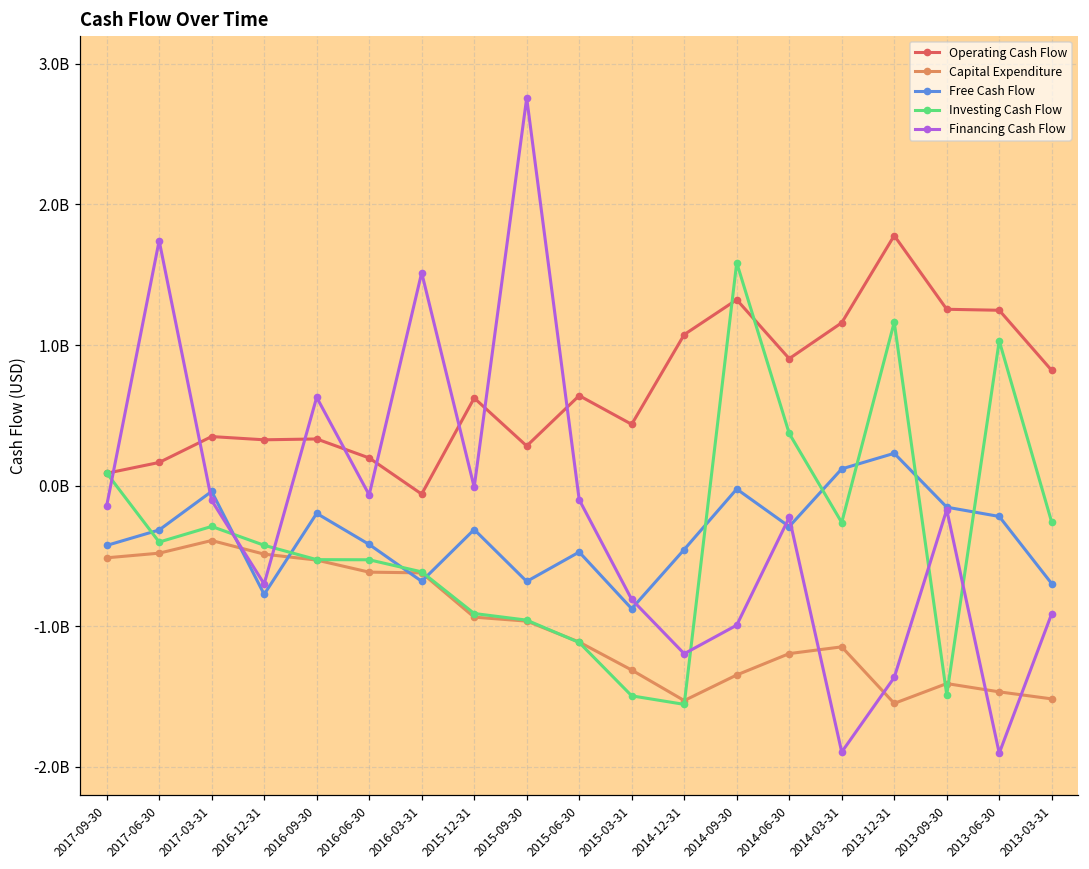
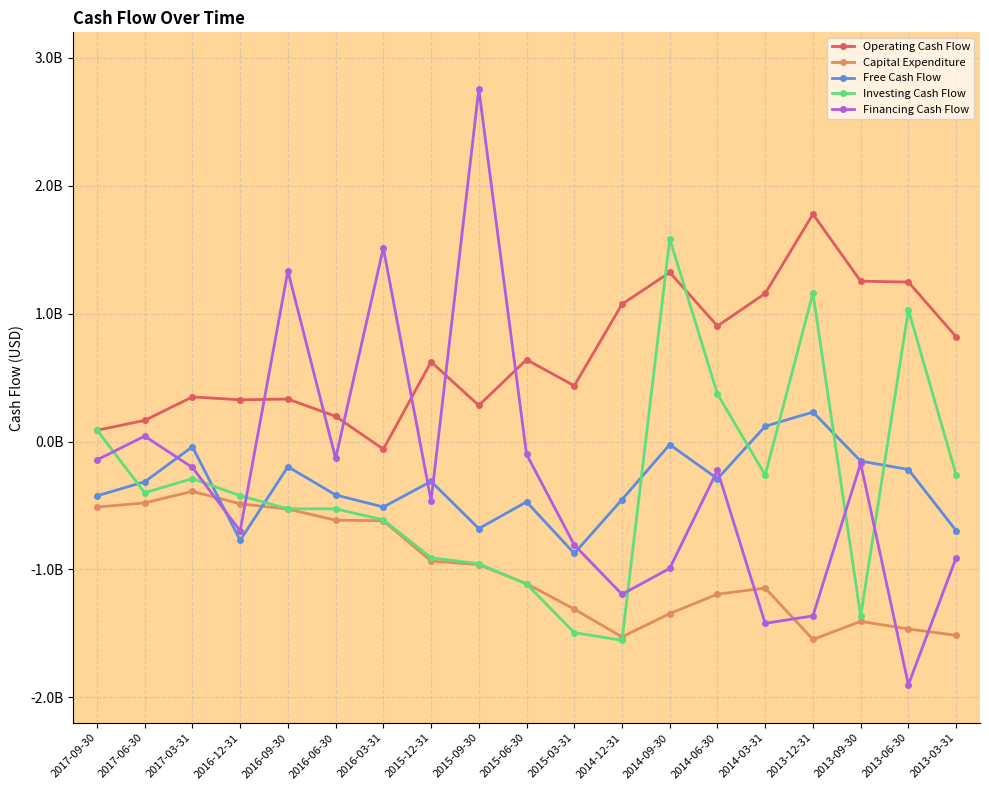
Financing Cash Flow, 2017-06-30: 1740000000 -> 40000000
Financing Cash Flow, 2017-03-31: -110000000 -> -200000000
Financing Cash Flow, 2016-09-30: 630000000 -> 1330000000
Financing Cash Flow, 2016-06-30: -70000000 -> -130000000
Free Cash Flow, 2016-03-31: -680000000 -> -510000000
Financing Cash Flow, 2015-12-31: -10000000 -> -460000000
Financing Cash Flow, 2014-03-31: -1890000000 -> -1420000000
Investing Cash Flow, 2013-09-30: -1490000000 -> -1370000000
